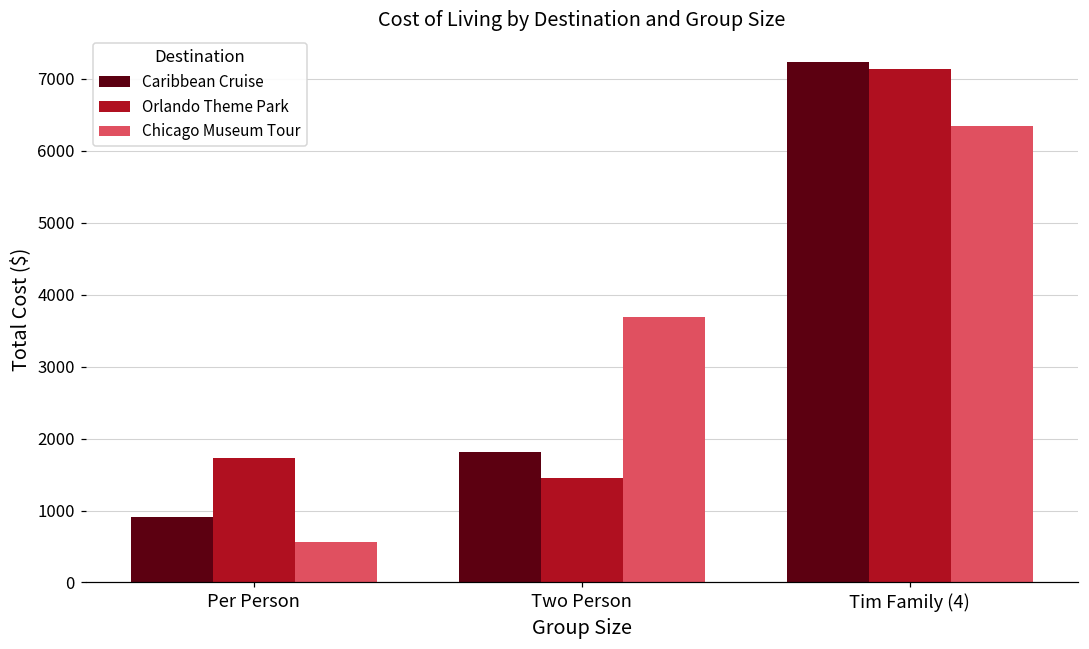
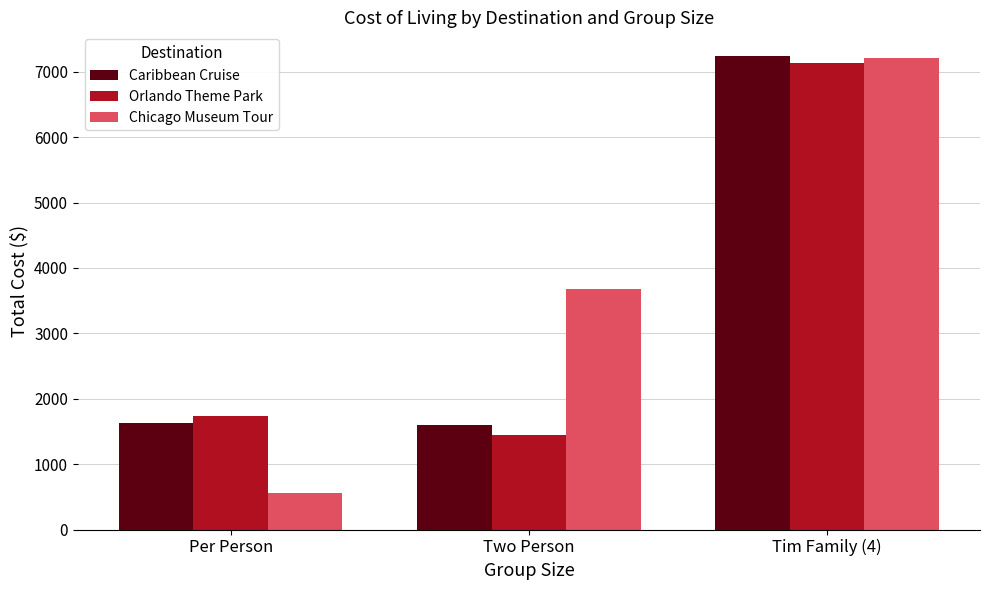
Caribbean Cruise, Per Person: 900 -> 1600
Caribbean Cruise, Two Person: 1800 -> 1600
Chicago Museum Tour, Tim Family (4): 6300 -> 7200
